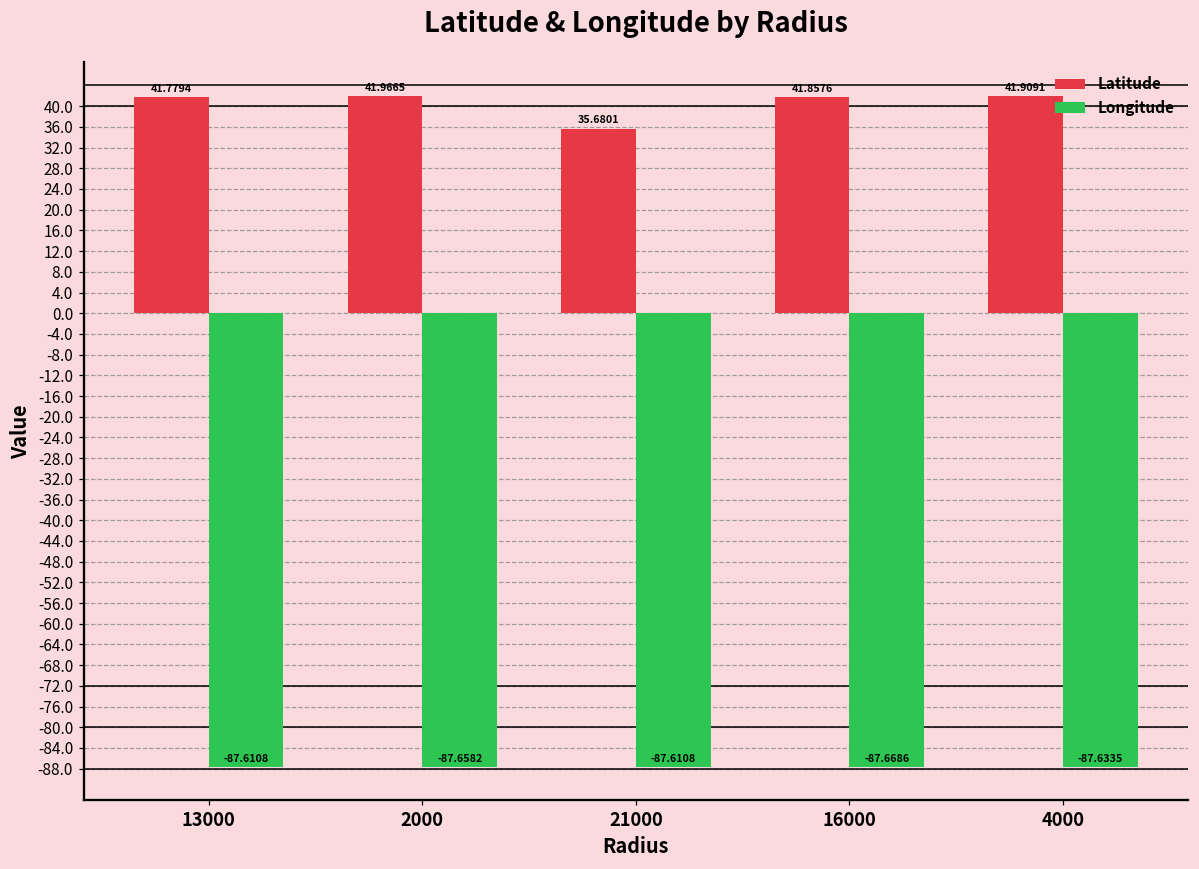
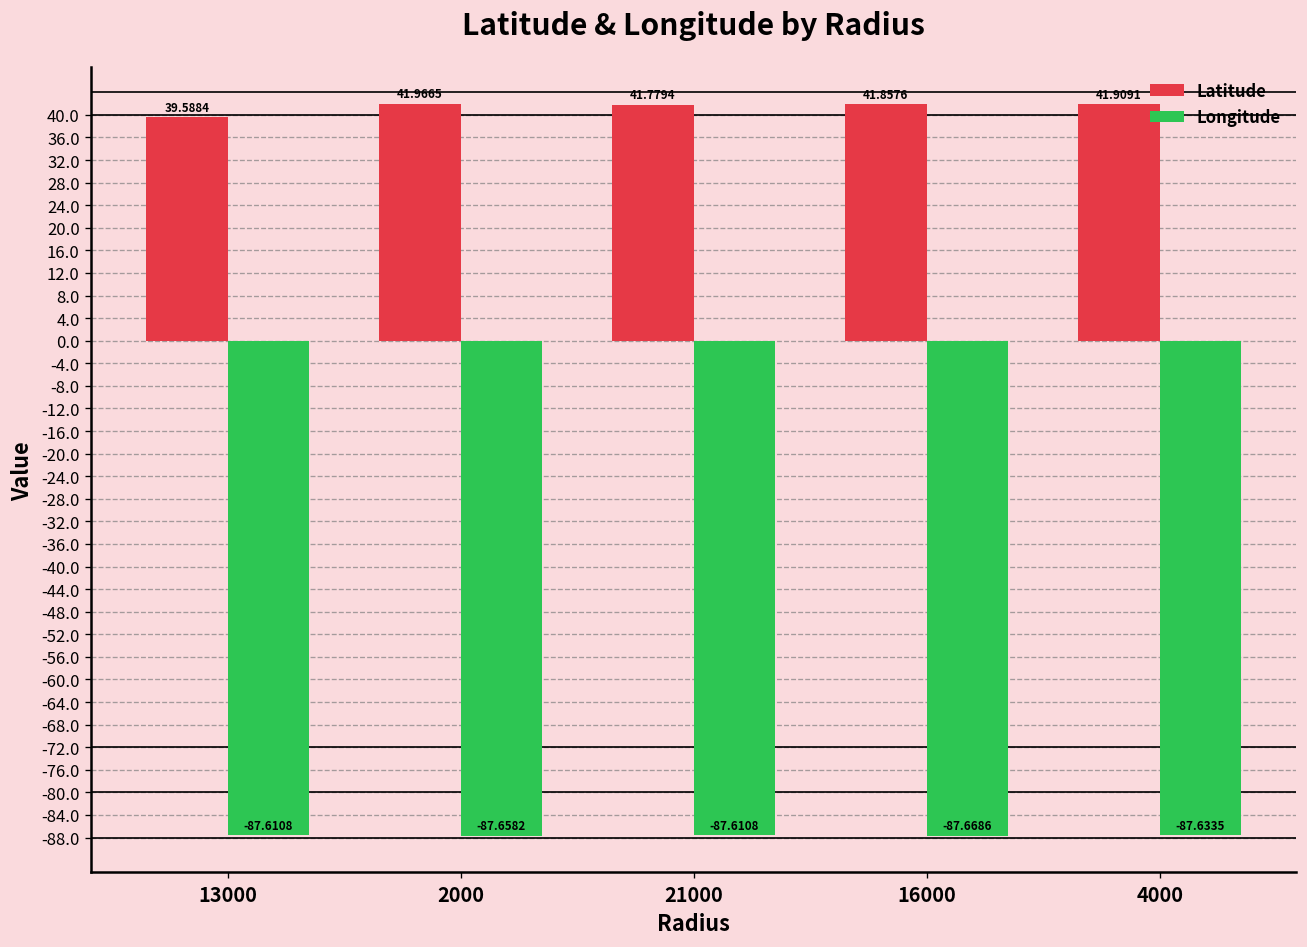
Latitude, 13000: 41.7794 -> 39.5884
Latitude, 21000: 35.6801 -> 41.7794
